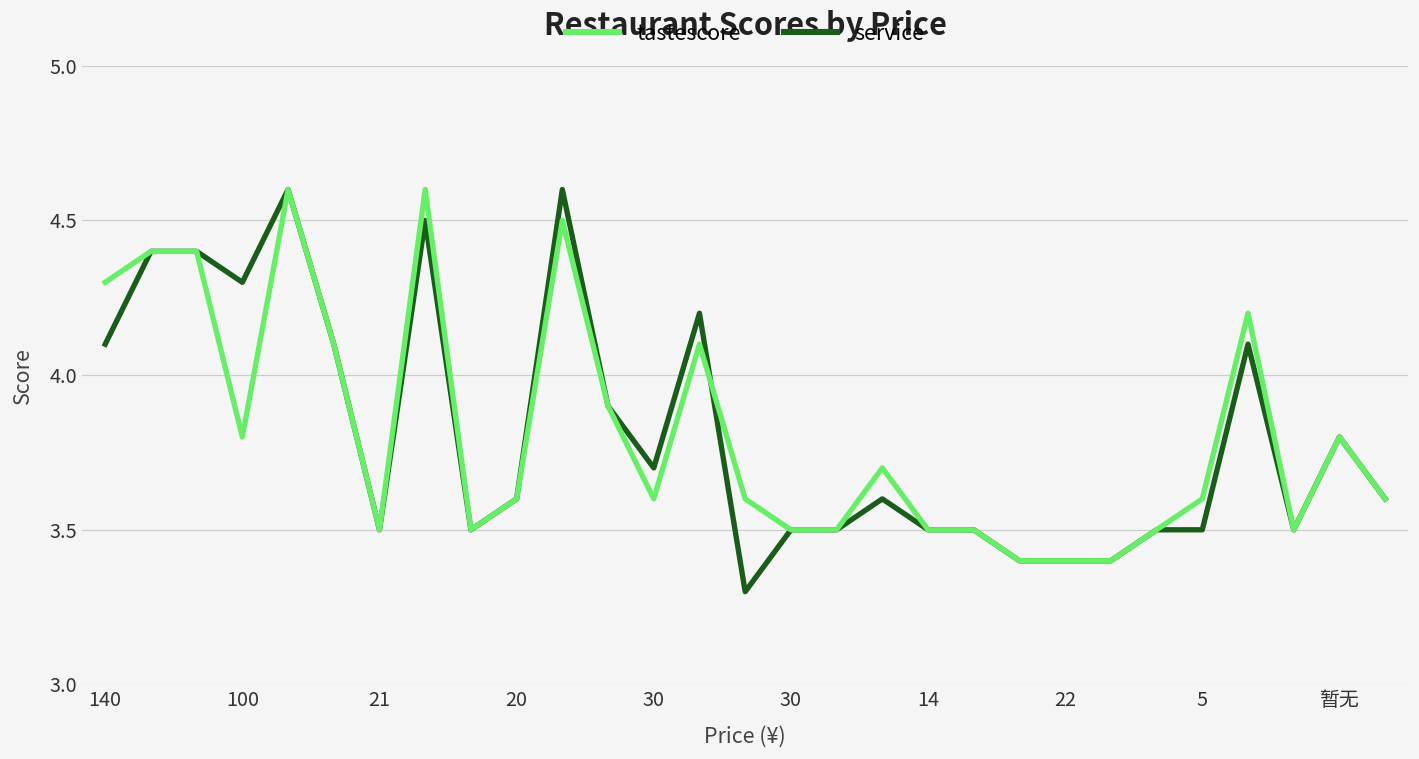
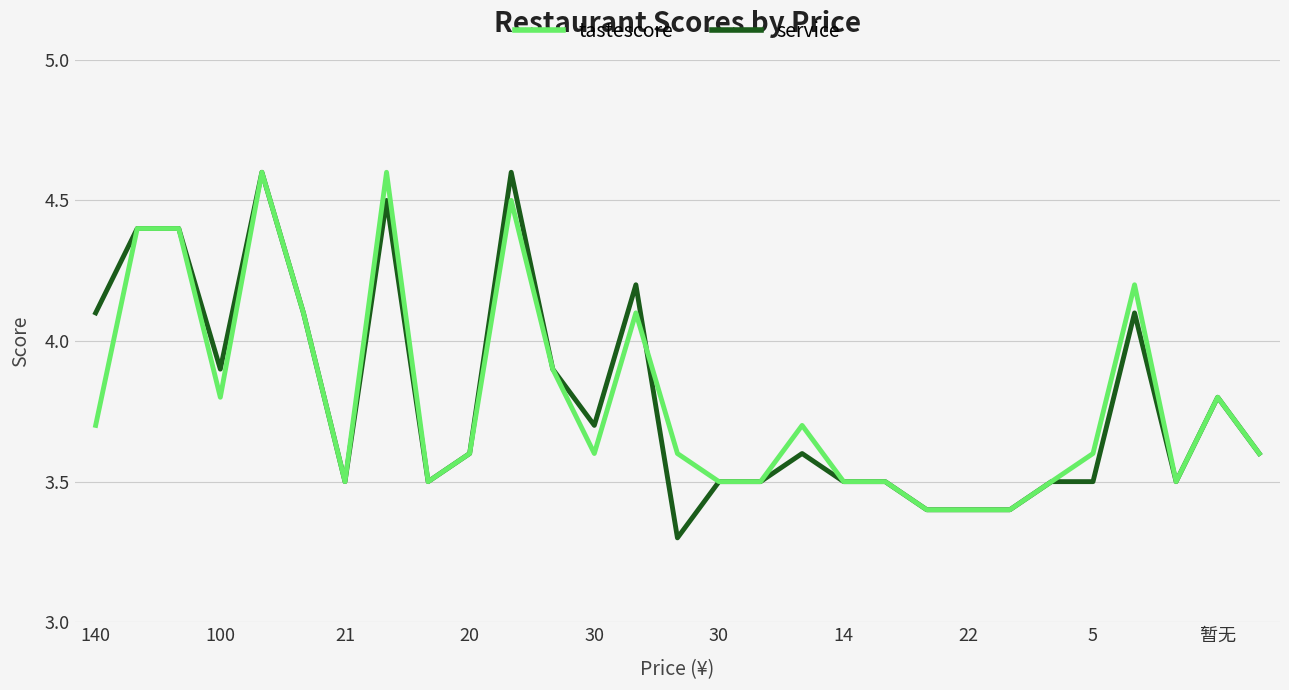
tastescore, 140: 4.3 -> 3.7
service, 100: 4.3 -> 3.9
